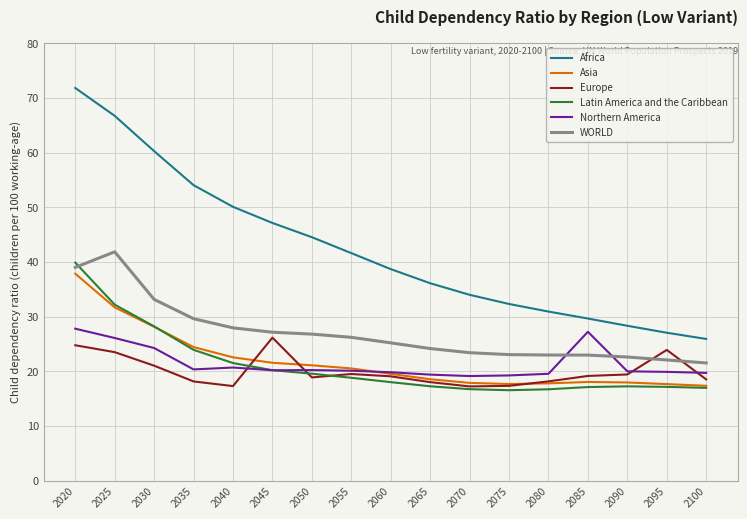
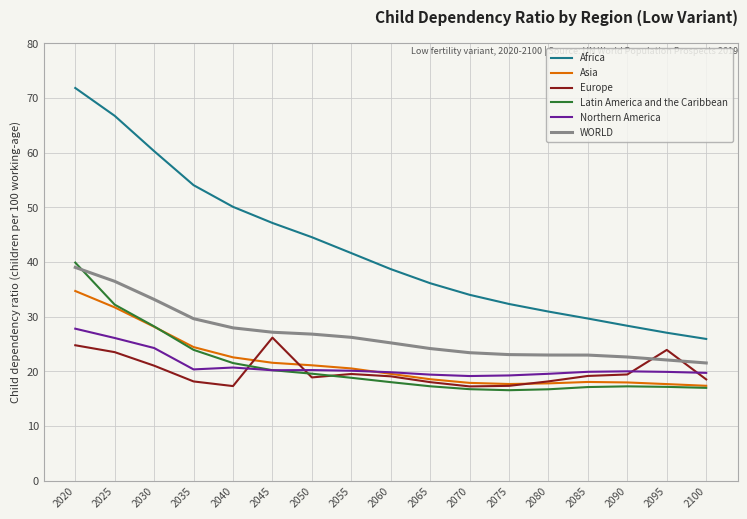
Asia, 2020: 38 -> 35
WORLD, 2025: 42 -> 36
Northern America, 2085: 27 -> 20
